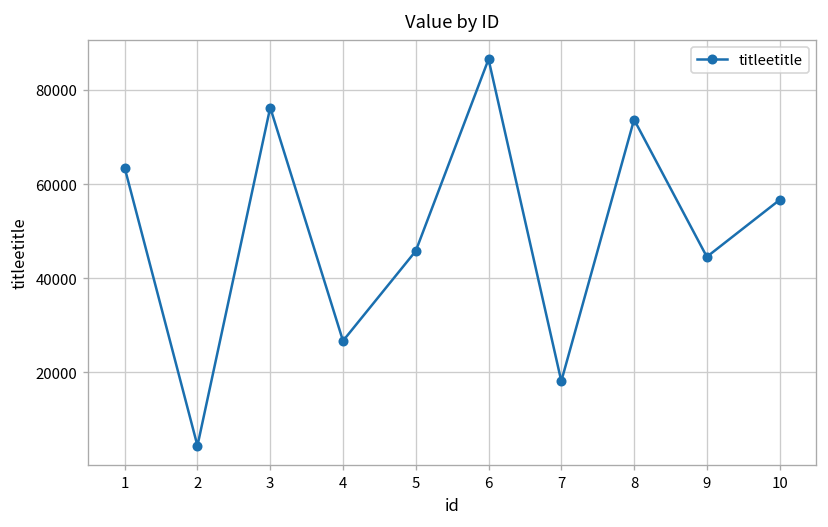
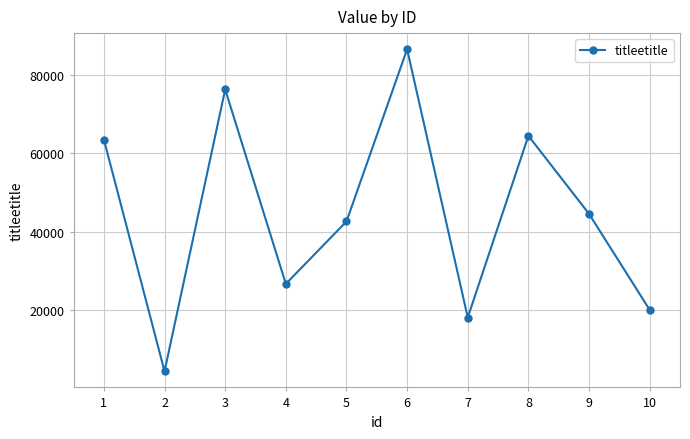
5: 46000 -> 43000
8: 74000 -> 64000
10: 57000 -> 20000
